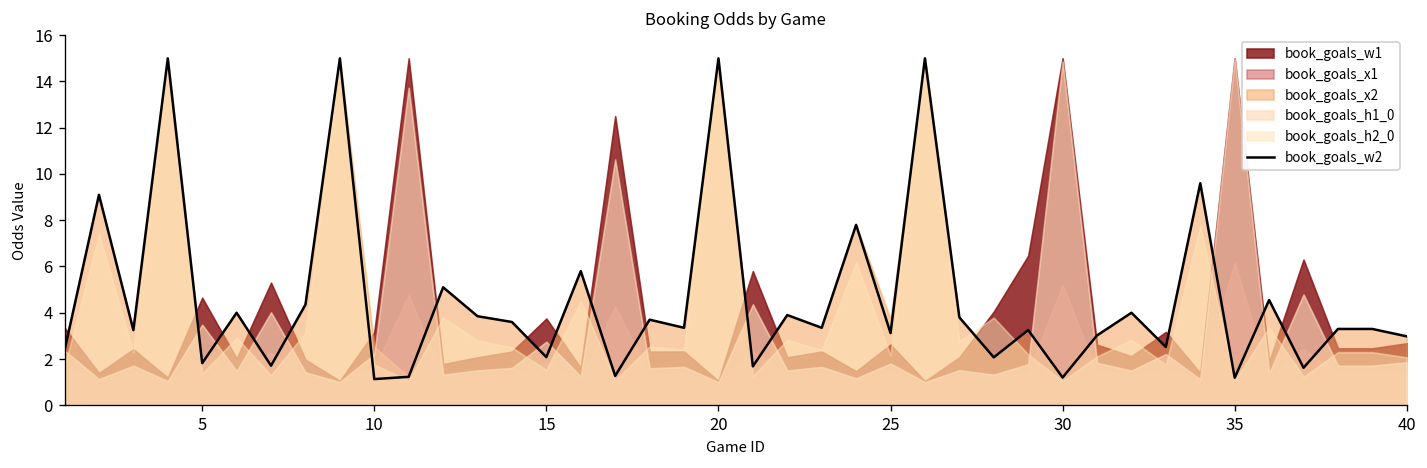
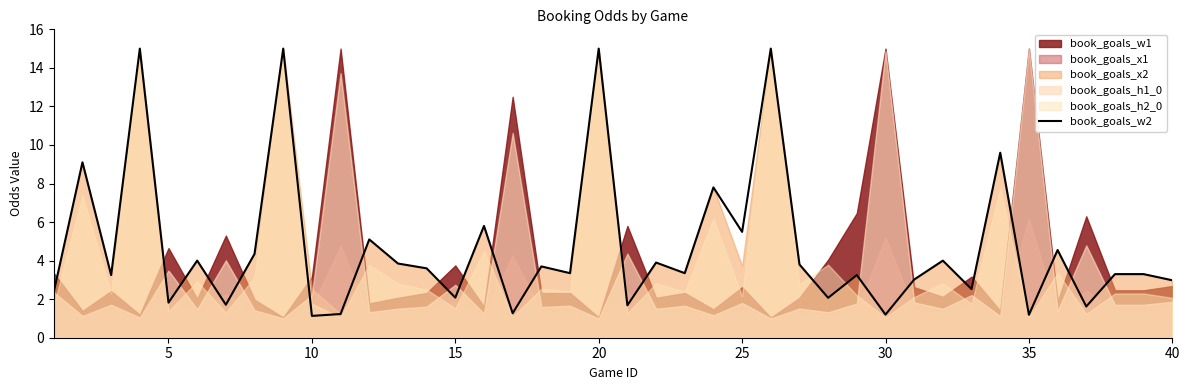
book_goals_w2, 25: 3.1 -> 5.5
